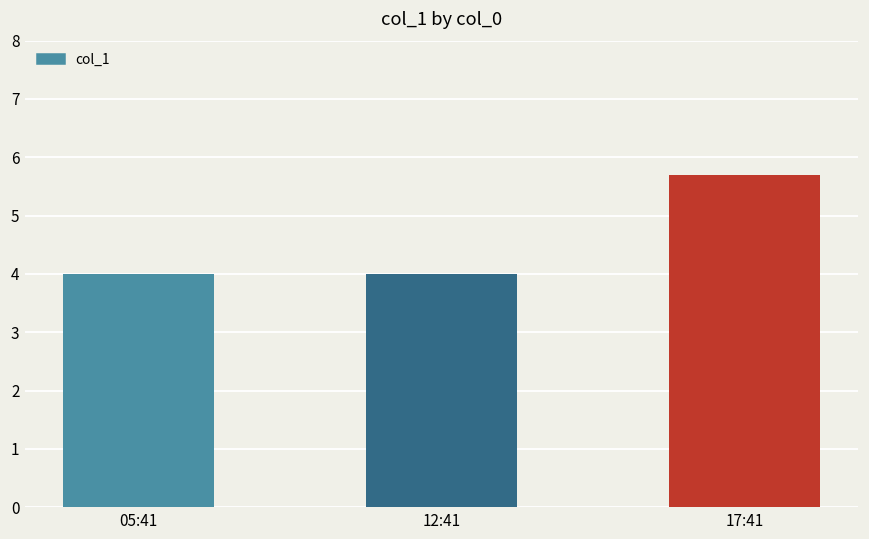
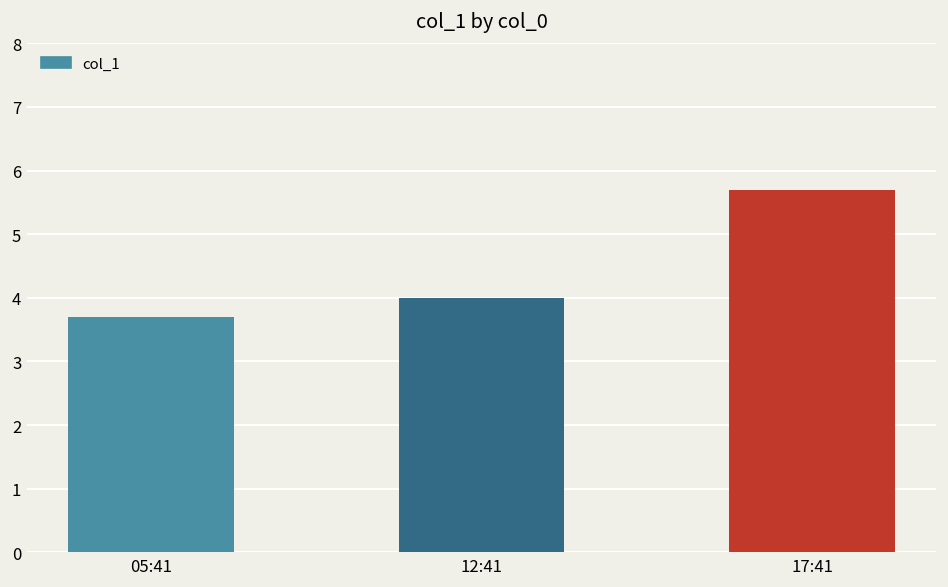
05:41: 4.0 -> 3.7
